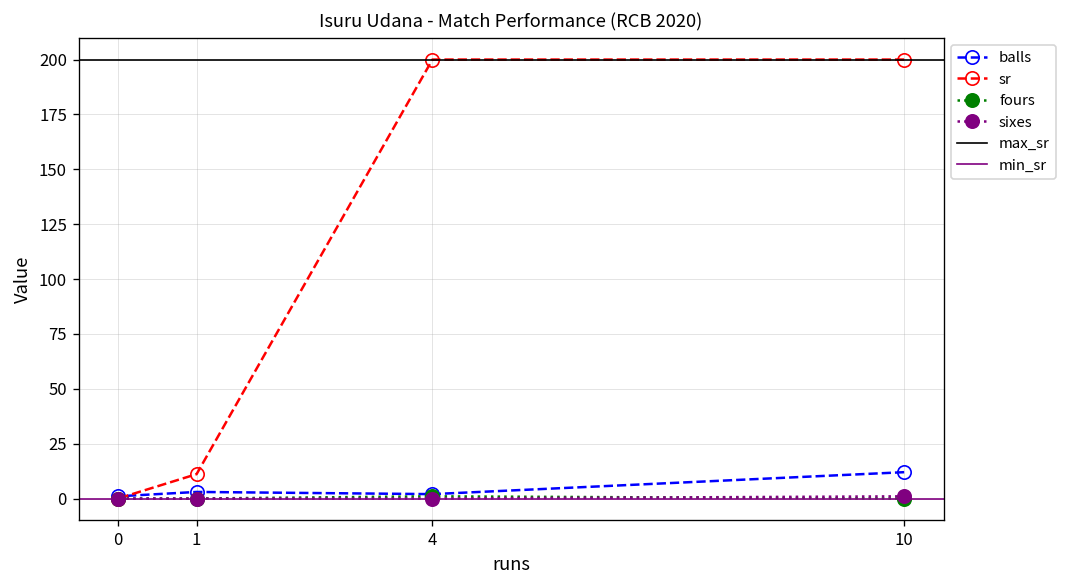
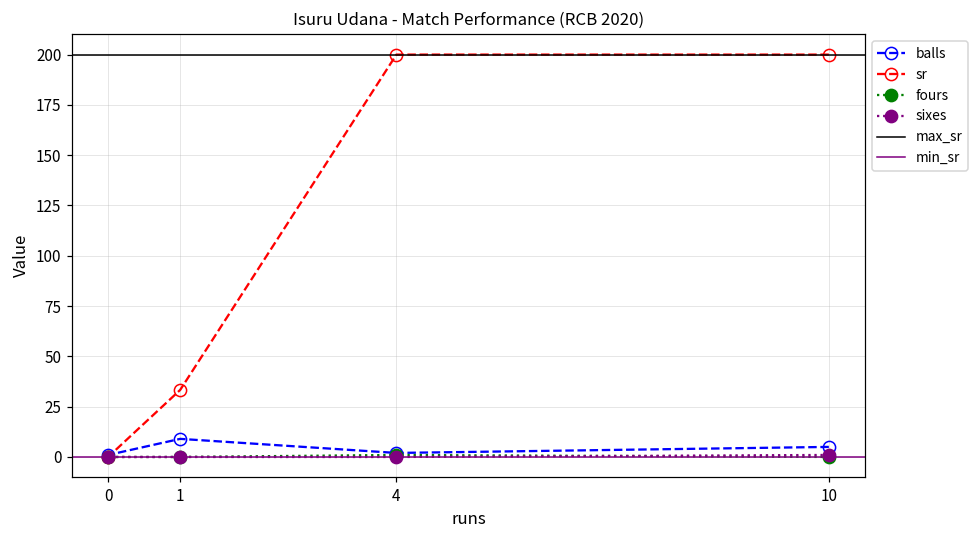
balls, 1: 3 -> 9
sr, 1: 11 -> 33
balls, 10: 12 -> 5
